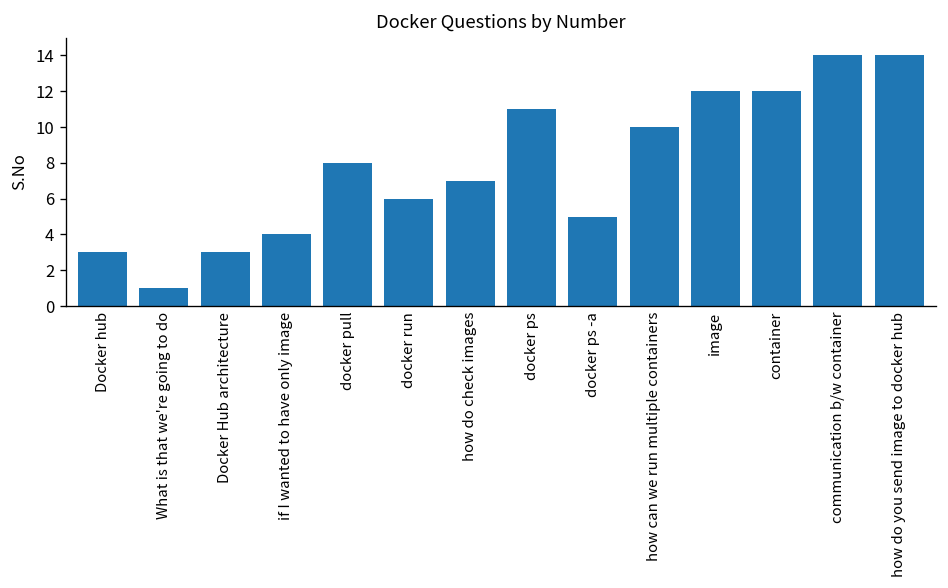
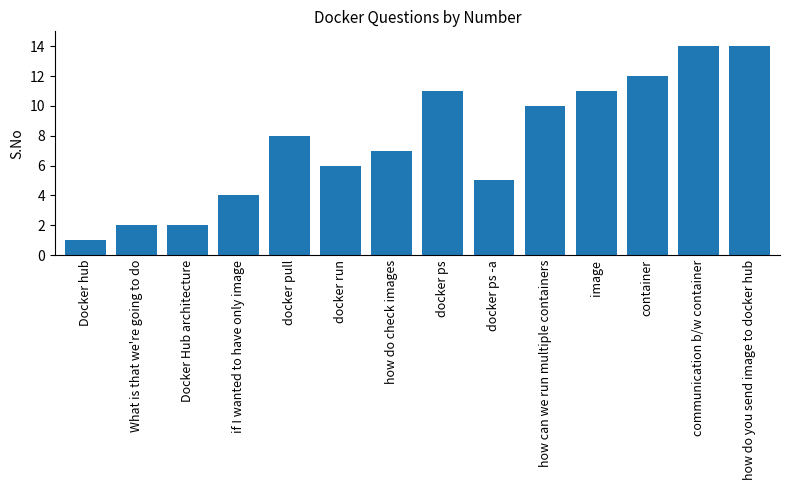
Docker hub: 3 -> 1
What is that we're going to do: 1 -> 2
Docker Hub architecture: 3 -> 2
image: 12 -> 11
